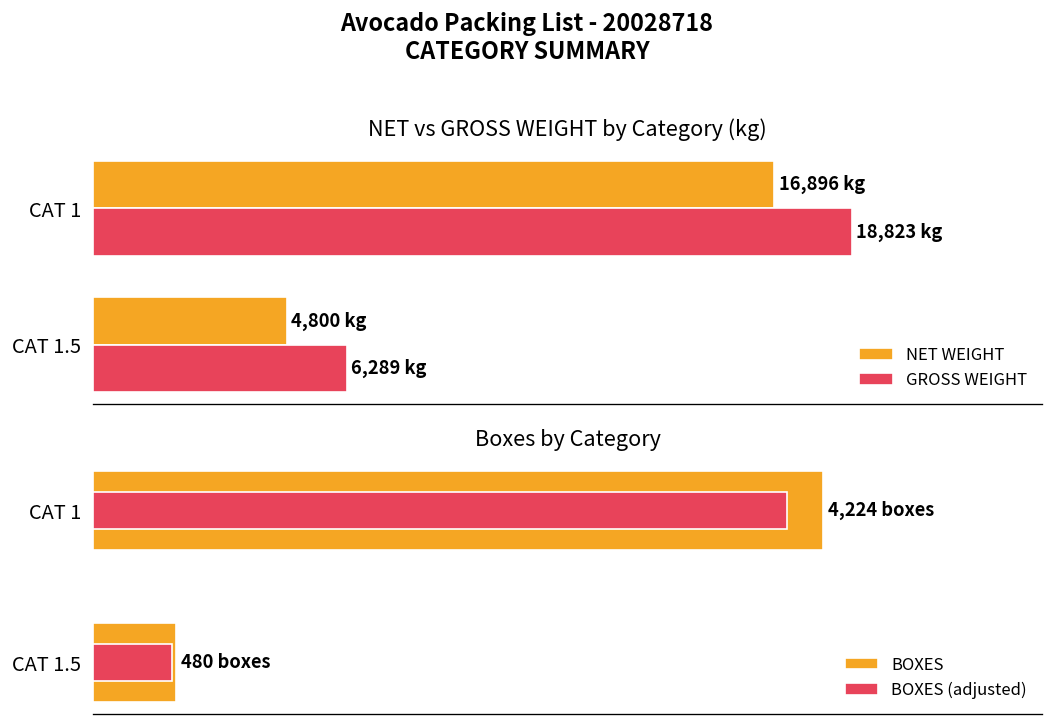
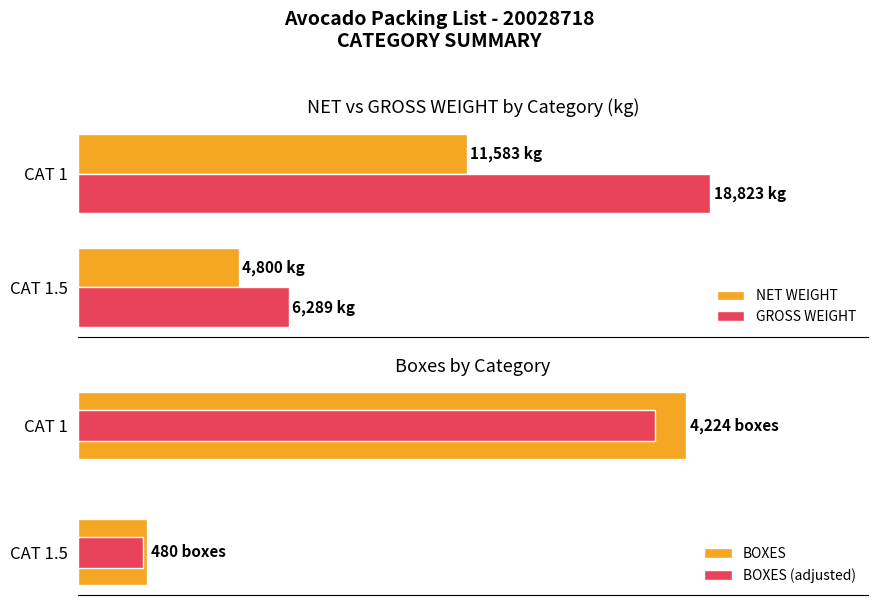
NET vs GROSS WEIGHT by Category (kg), NET WEIGHT, CAT 1: 16,896 -> 11,583
